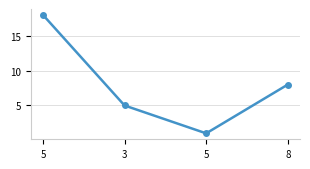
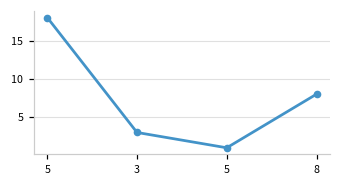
3: 5 -> 3
